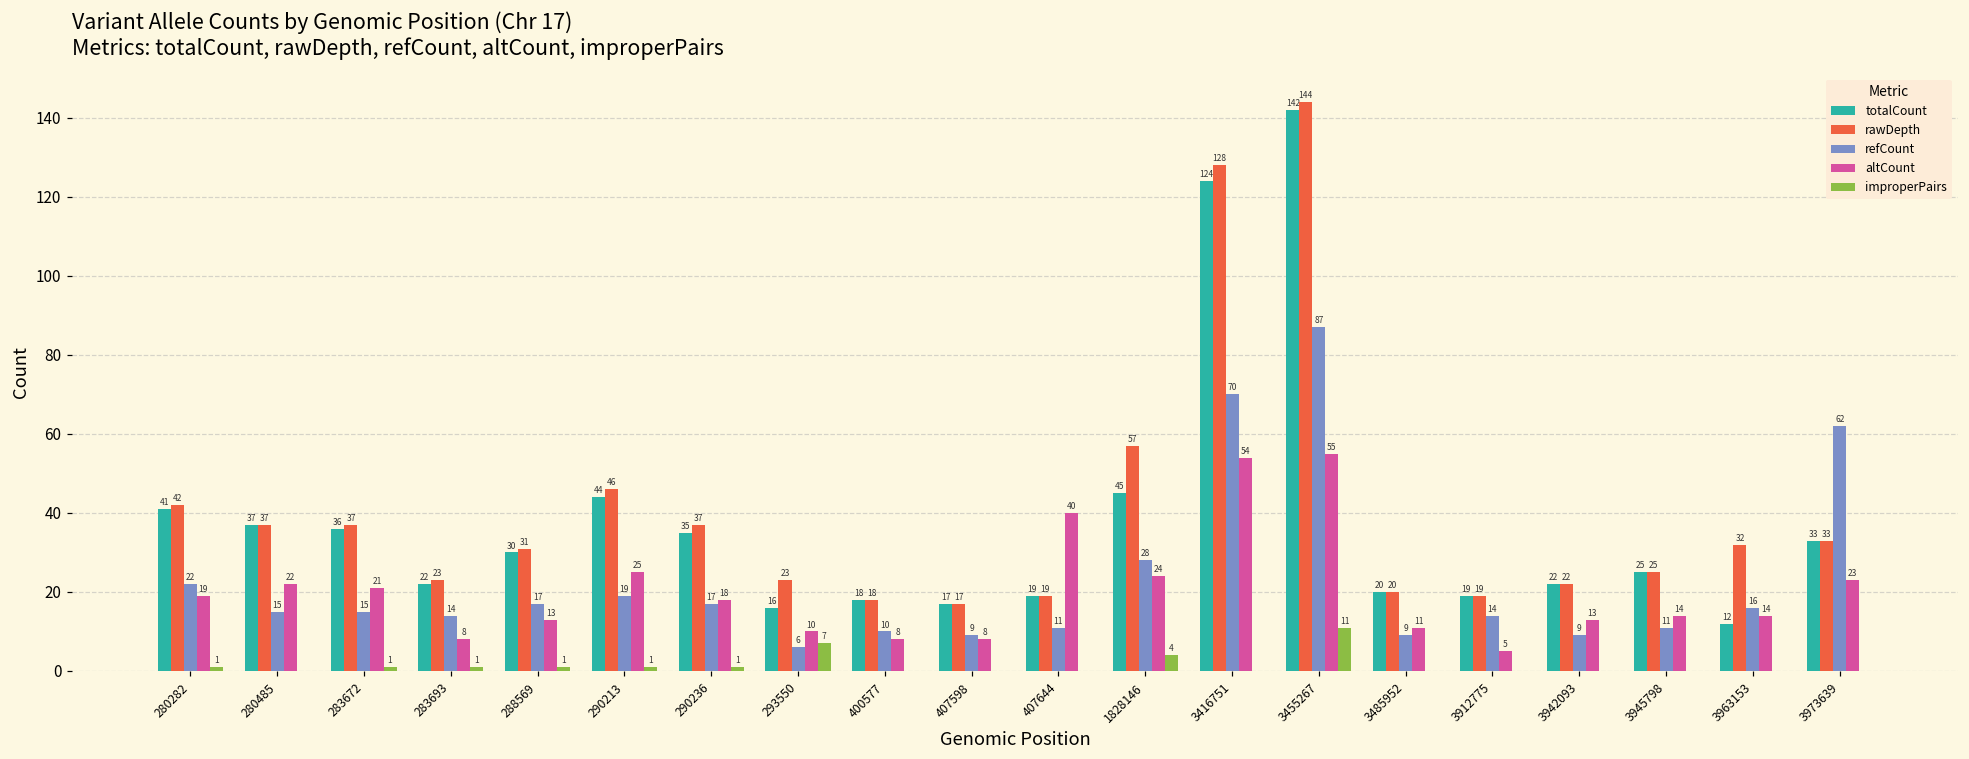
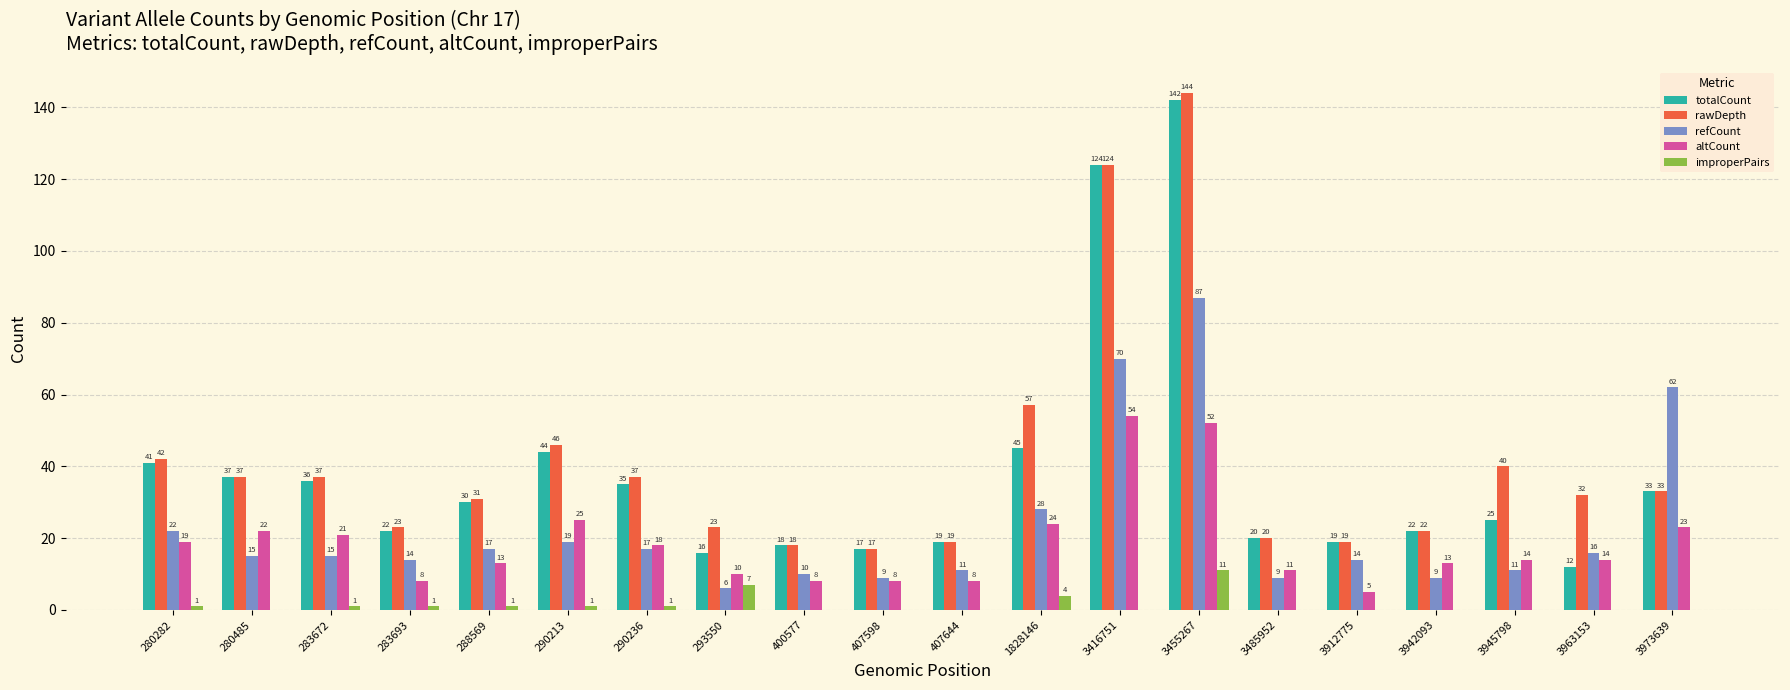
altCount, 407644: 40 -> 8
rawDepth, 3416751: 128 -> 124
altCount, 3455267: 55 -> 52
rawDepth, 3945798: 25 -> 40
